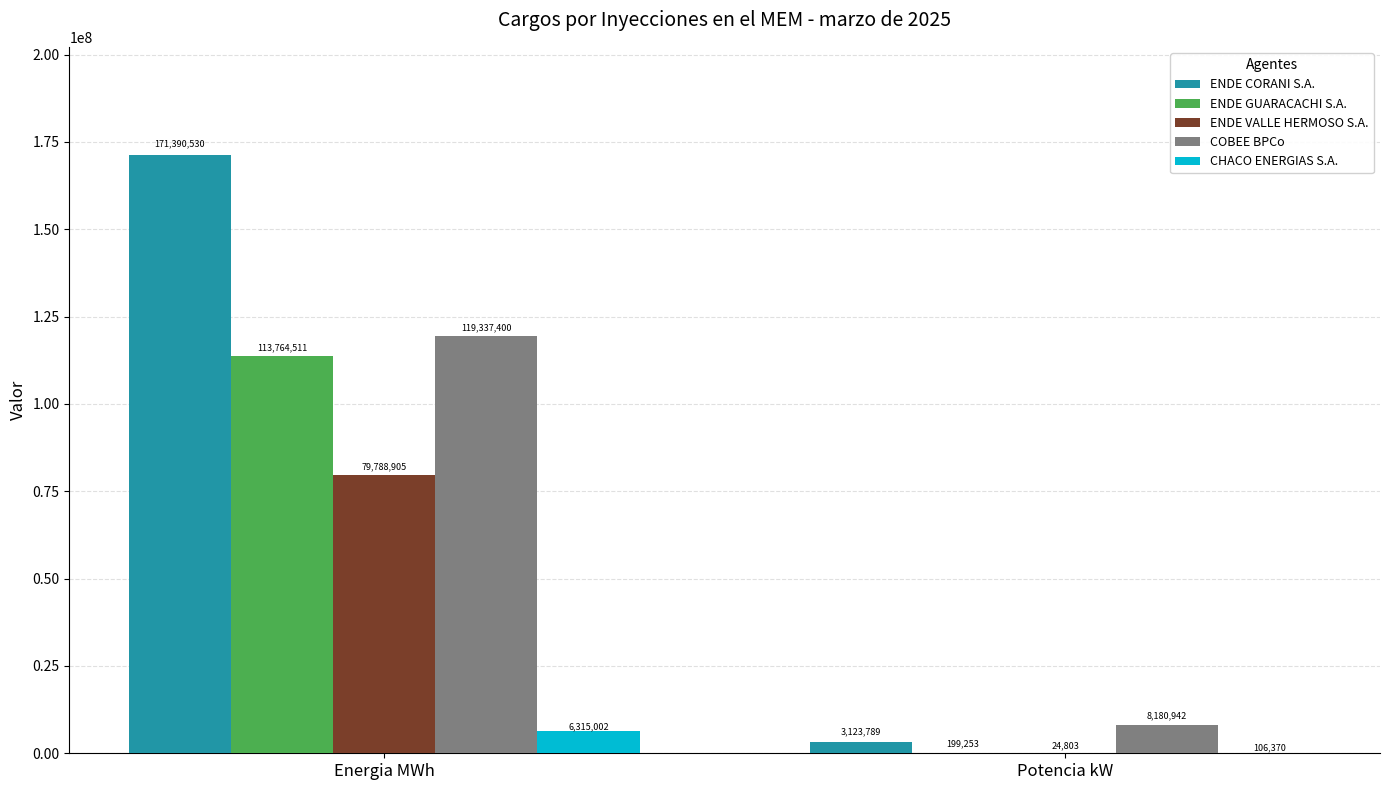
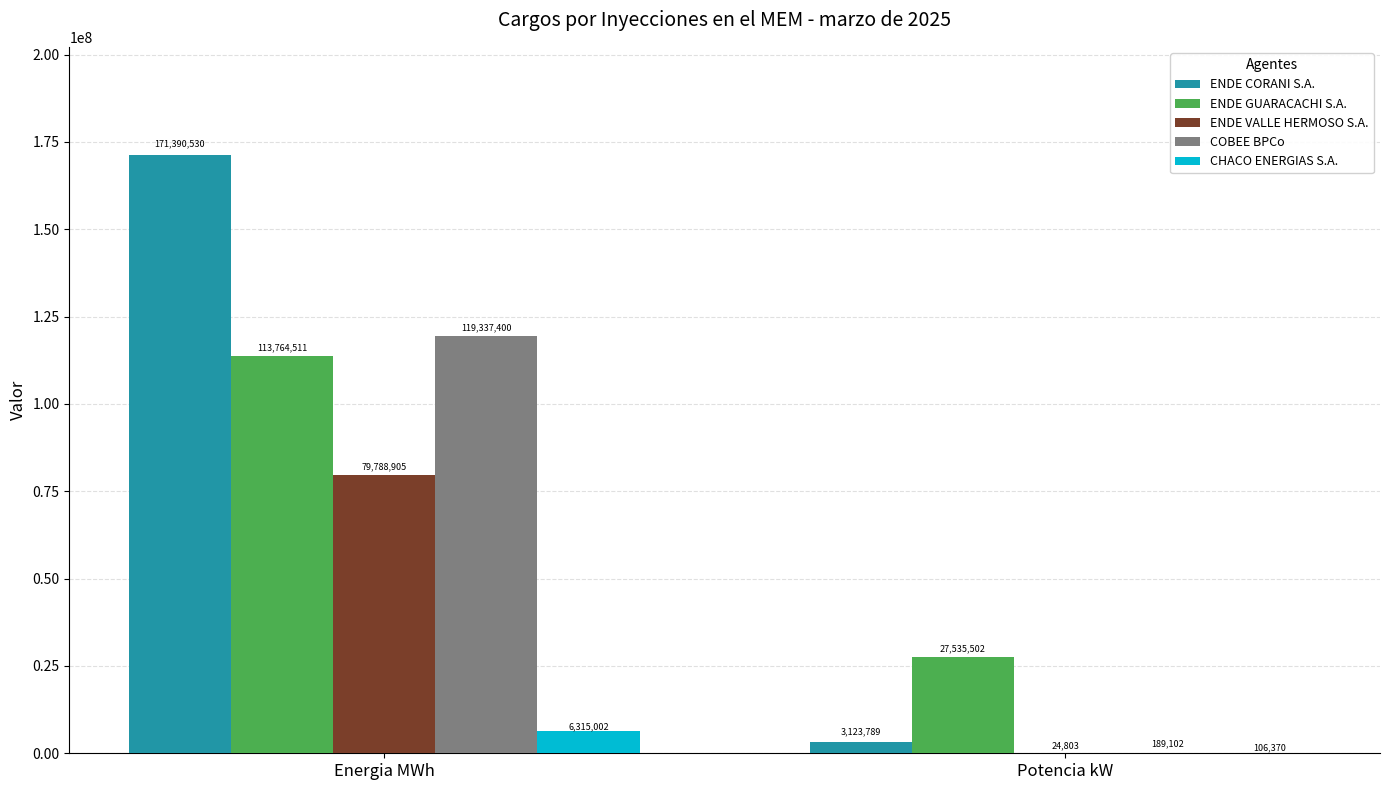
ENDE GUARACACHI S.A., Potencia kW: 199,253 -> 27,535,502
COBEE BPCo, Potencia kW: 8,180,942 -> 189,102
